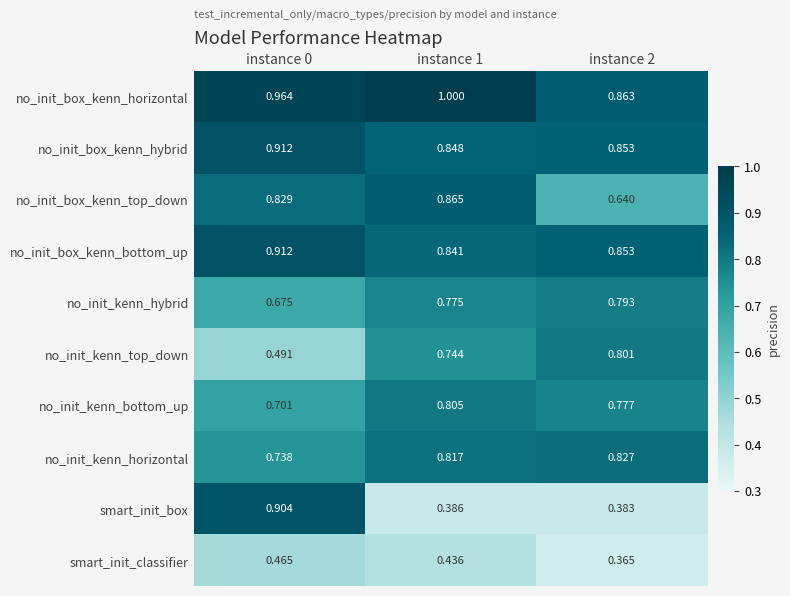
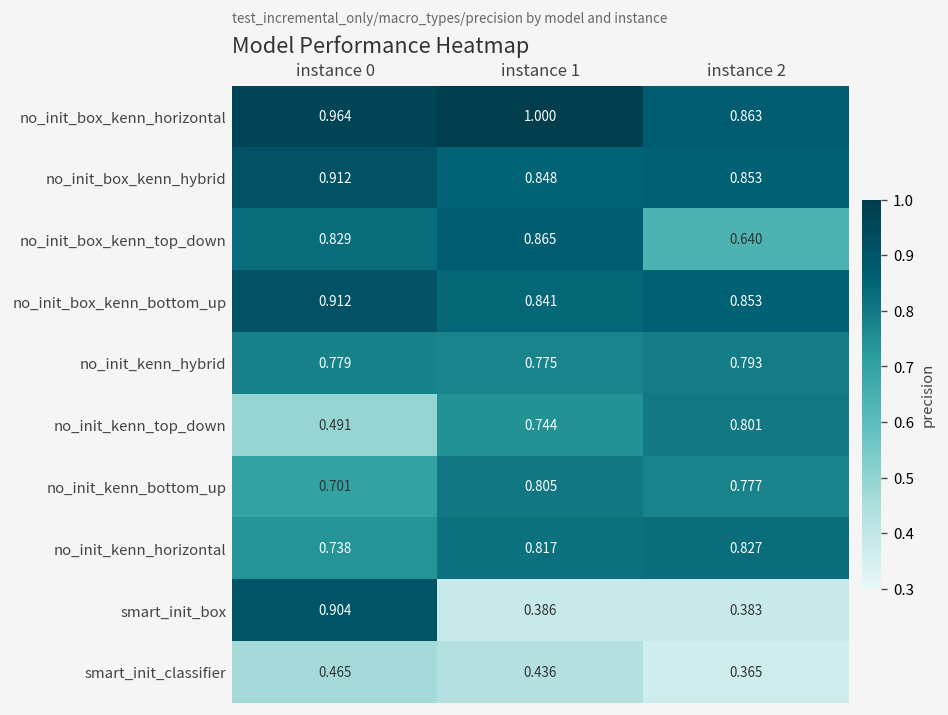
no_init_kenn_hybrid, instance 0: 0.675 -> 0.779
